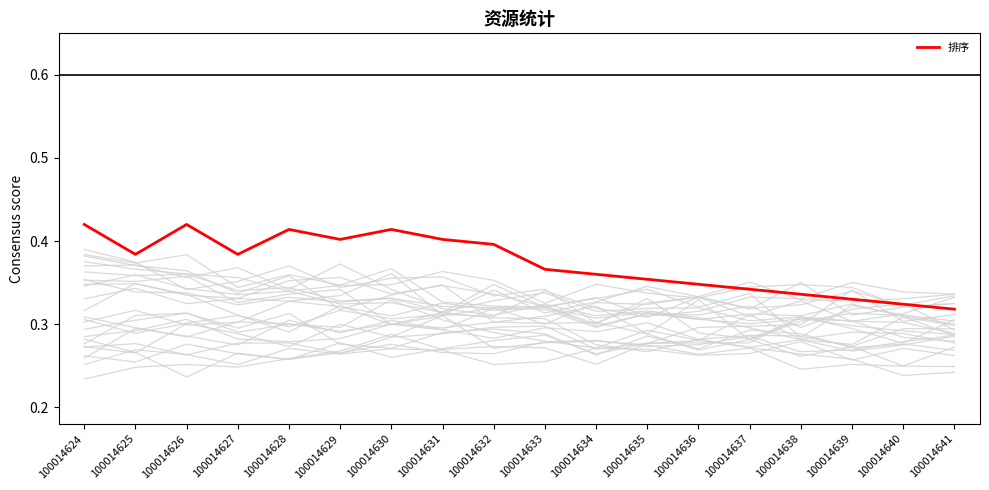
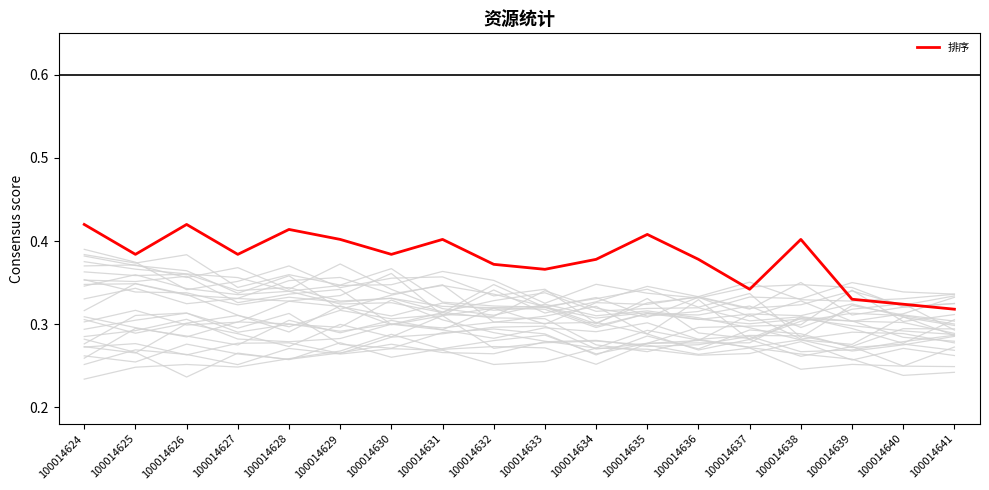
排序, 100014630: 0.41 -> 0.38
排序, 100014632: 0.40 -> 0.37
排序, 100014634: 0.36 -> 0.38
排序, 100014635: 0.35 -> 0.41
排序, 100014636: 0.35 -> 0.38
排序, 100014638: 0.34 -> 0.40
